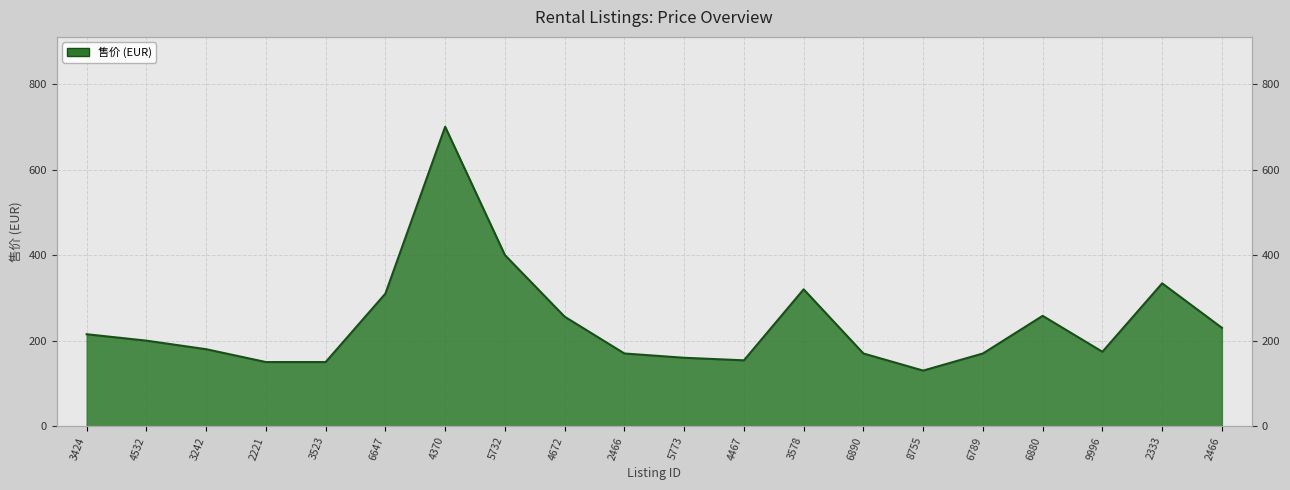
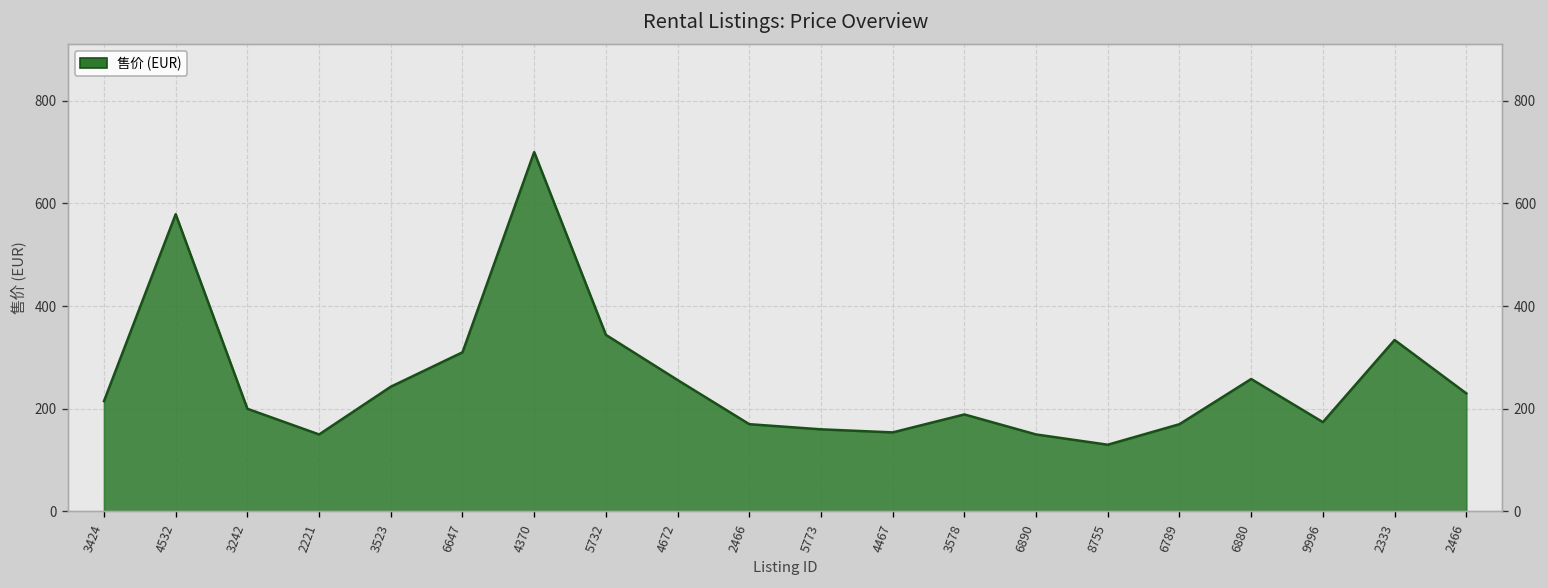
4532: 200 -> 580
3242: 180 -> 200
3523: 150 -> 240
5732: 400 -> 340
3578: 320 -> 190
6890: 170 -> 150
